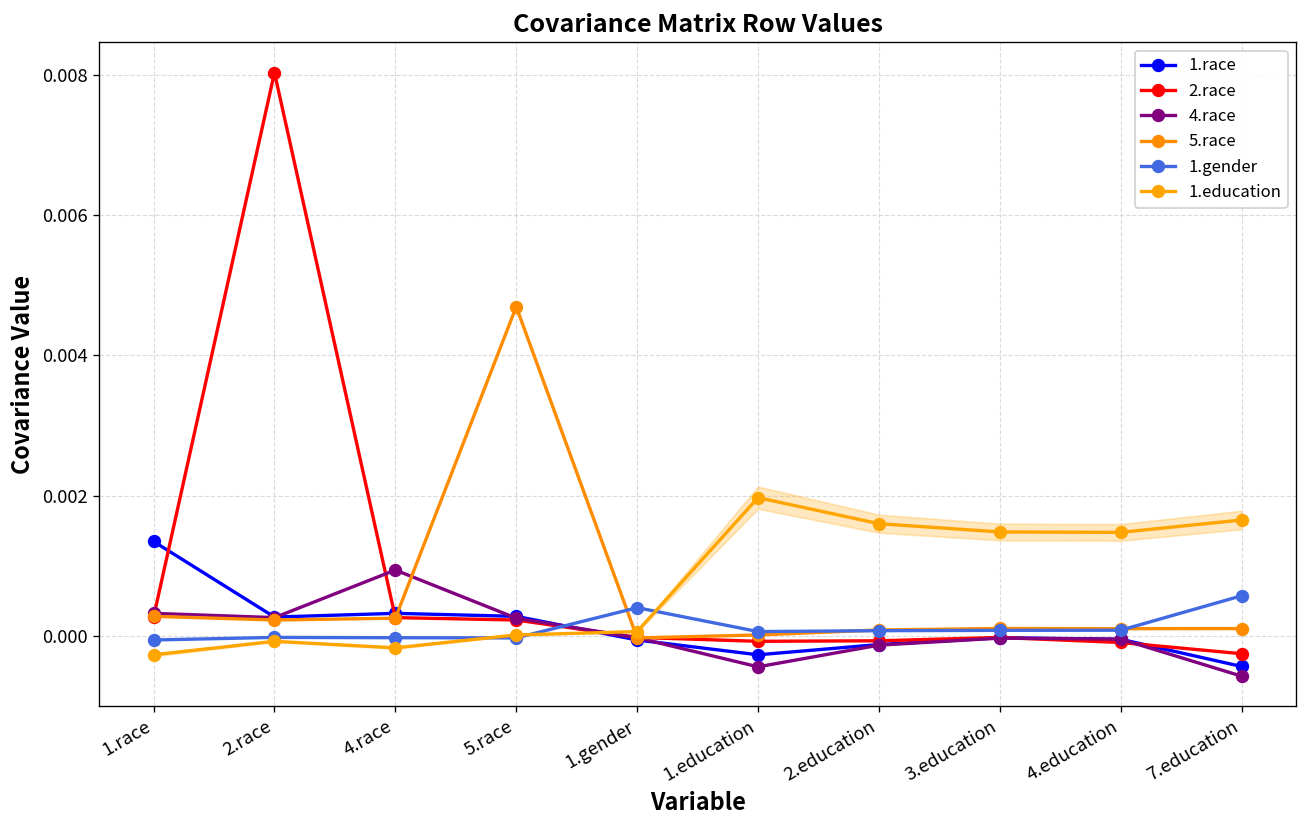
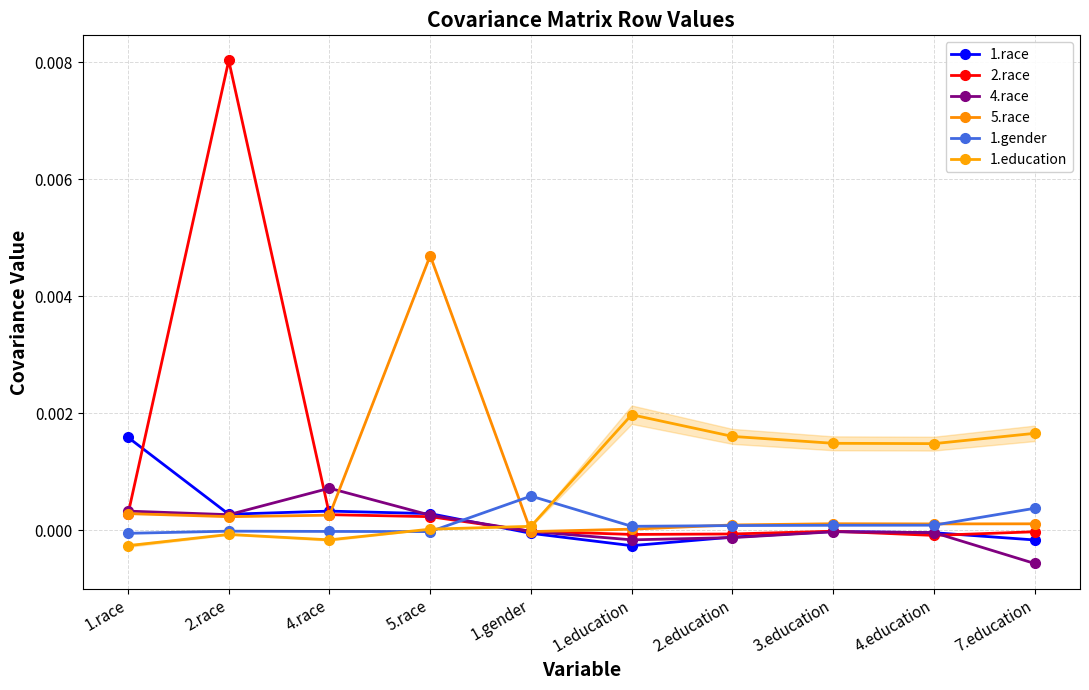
1.race, 1.race: 0.0013 -> 0.0016
4.race, 4.race: 0.0009 -> 0.0007
1.gender, 1.gender: 0.0004 -> 0.0006
4.race, 1.education: -0.0004 -> -0.0002
1.race, 7.education: -0.0004 -> -0.0002
2.race, 7.education: -0.0003 -> 0.0000
1.gender, 7.education: 0.0006 -> 0.0004
